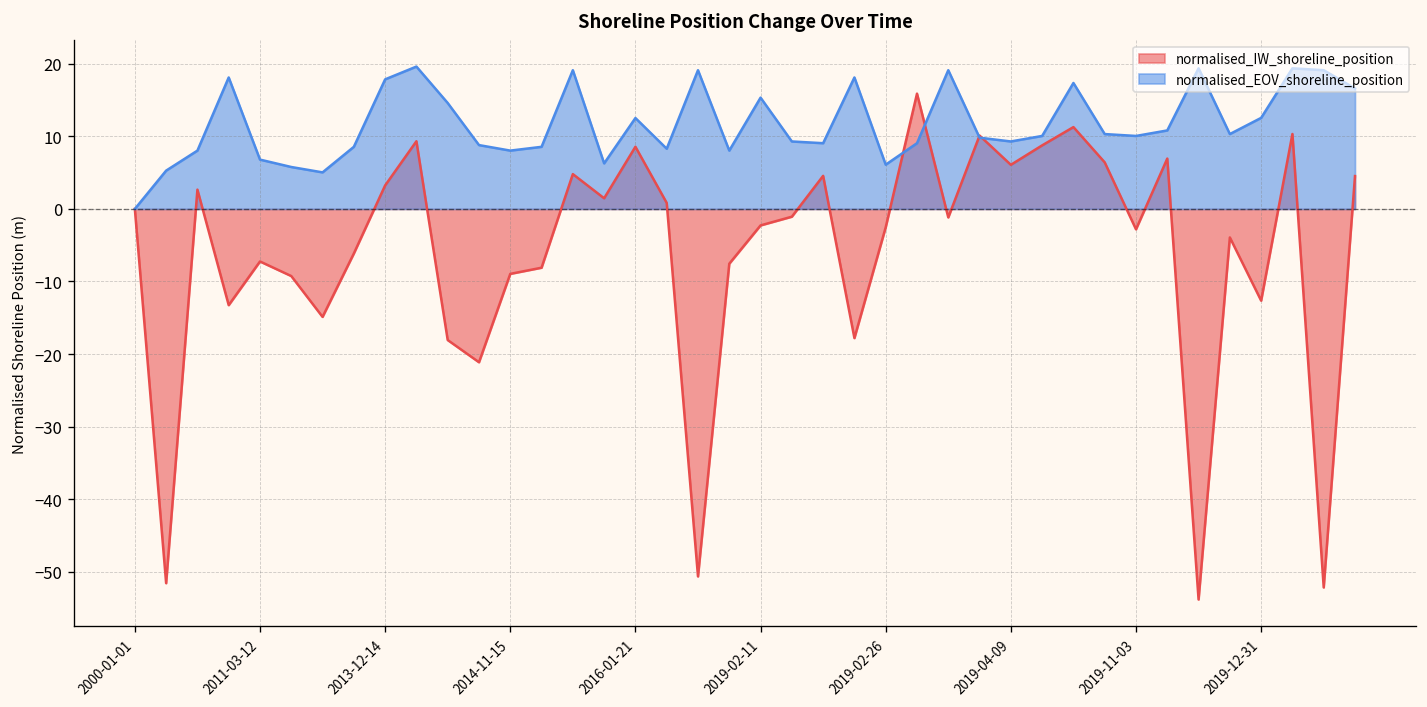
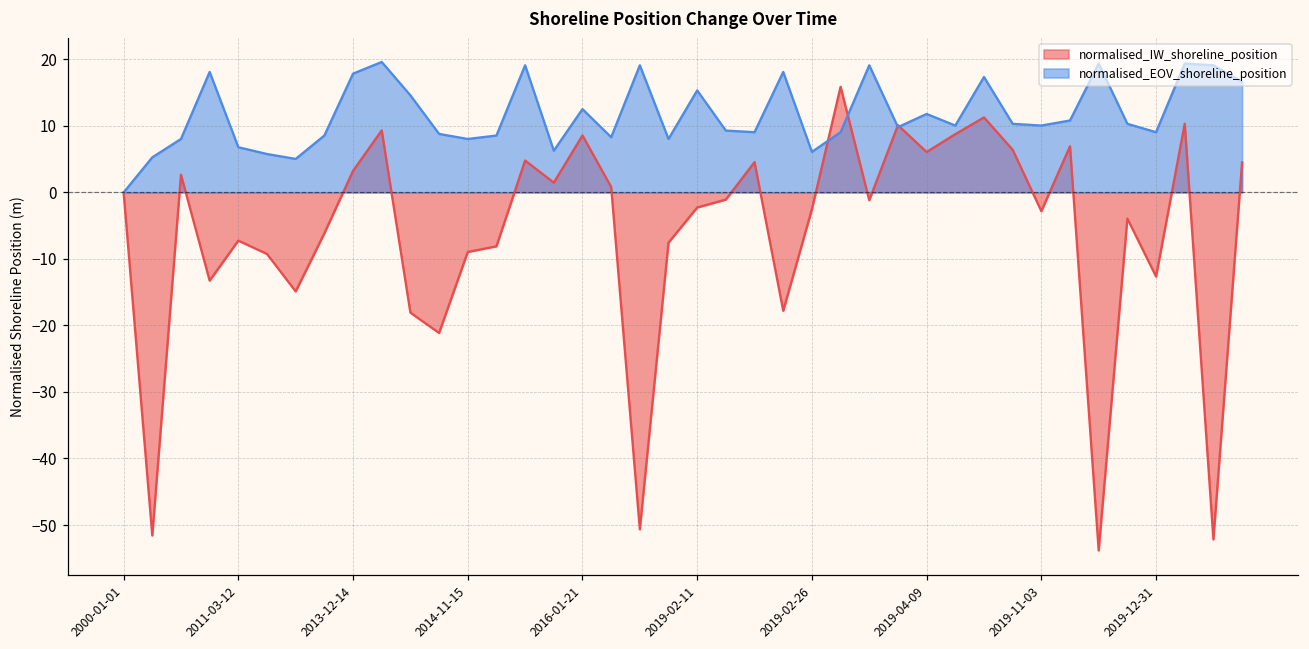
normalised_EOV_shoreline_position, 2019-04-09: 9 -> 12
normalised_EOV_shoreline_position, 2019-12-31: 13 -> 9
